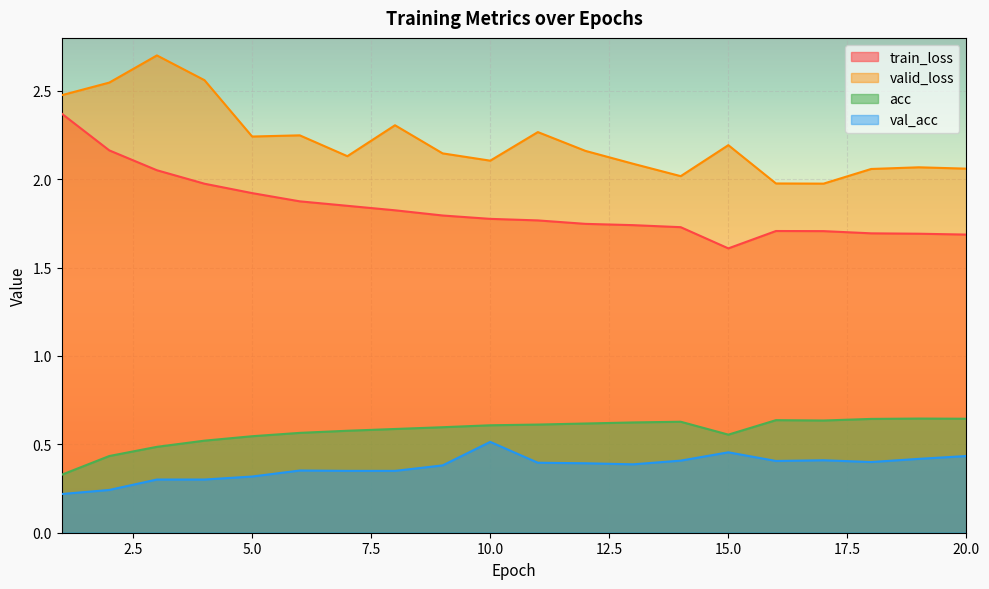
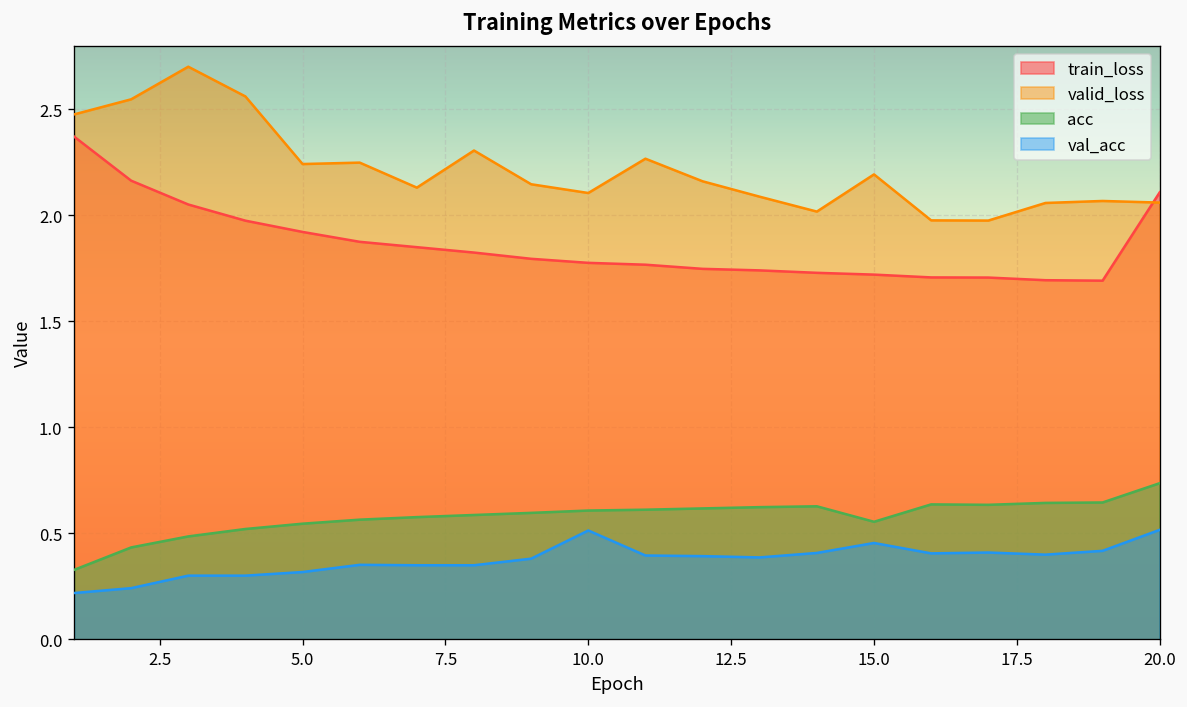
train_loss, 15.0: 1.61 -> 1.72
train_loss, 20.0: 1.69 -> 2.11
acc, 20.0: 0.65 -> 0.74
val_acc, 20.0: 0.43 -> 0.52
